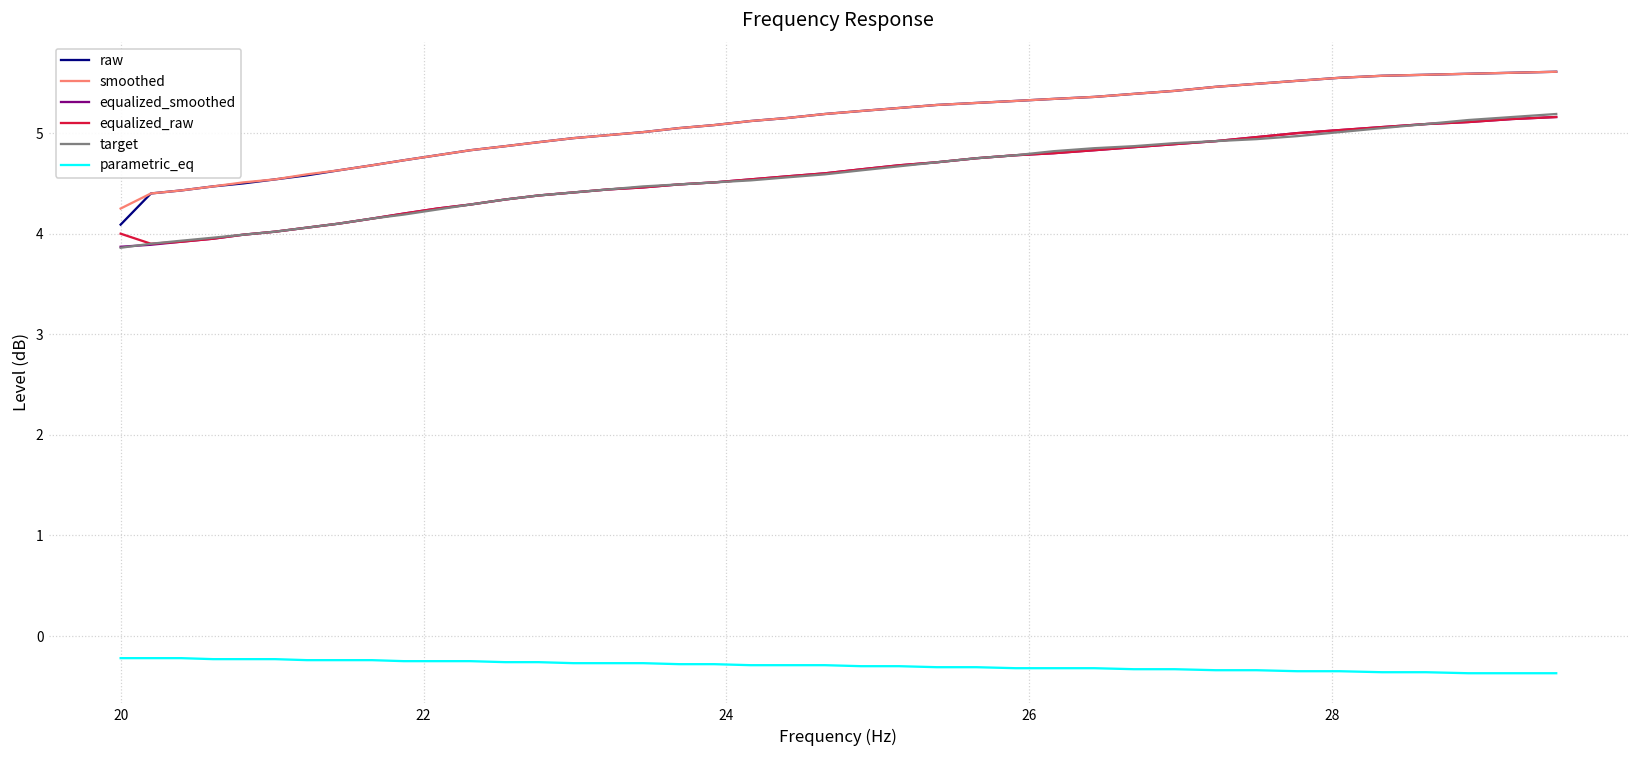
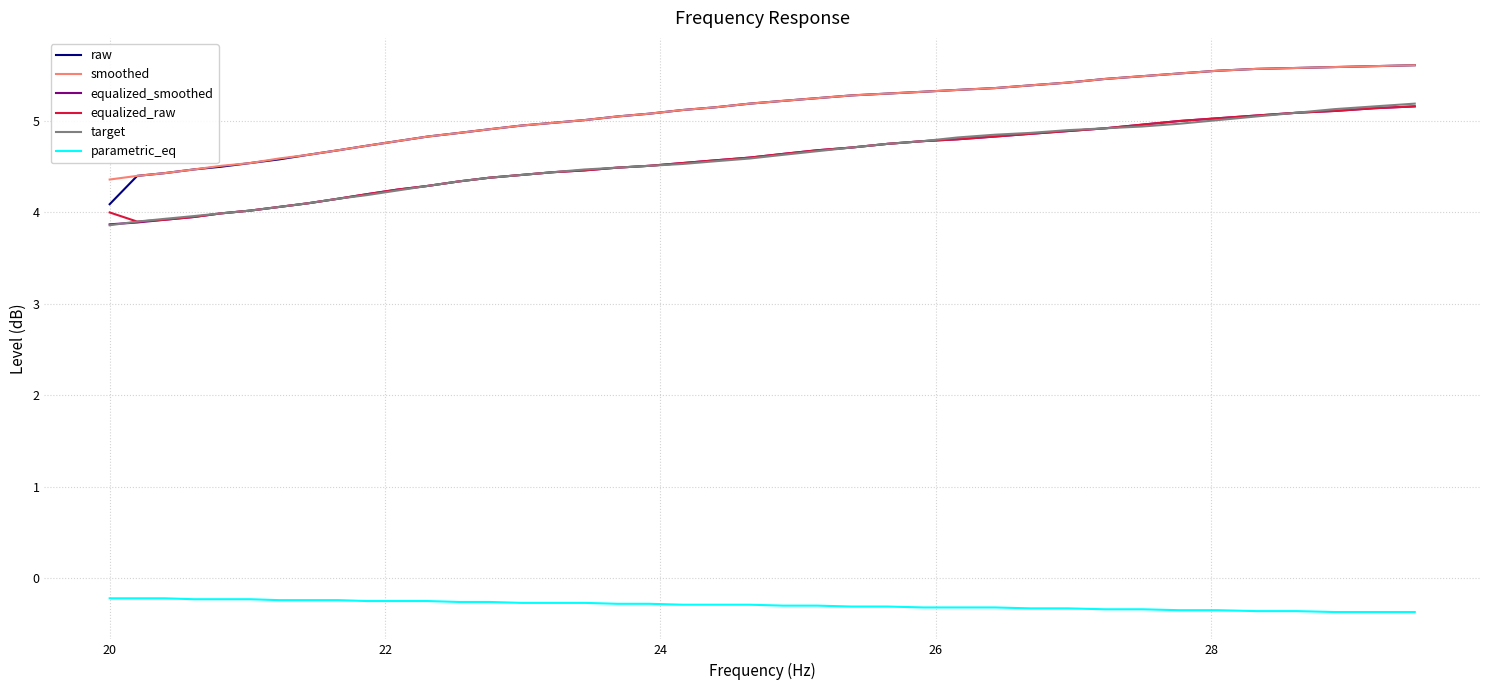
smoothed, 20: 4.3 -> 4.4
